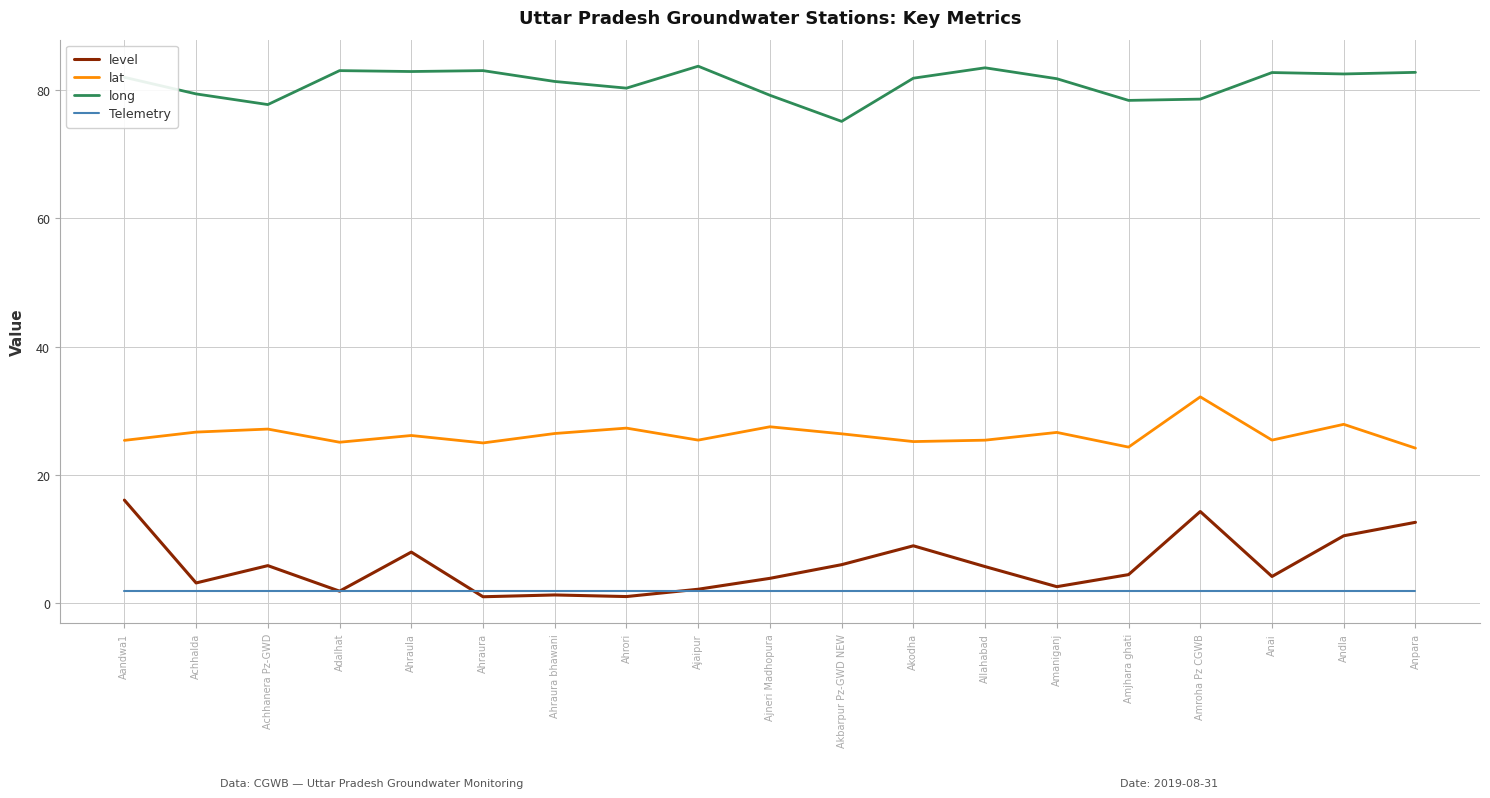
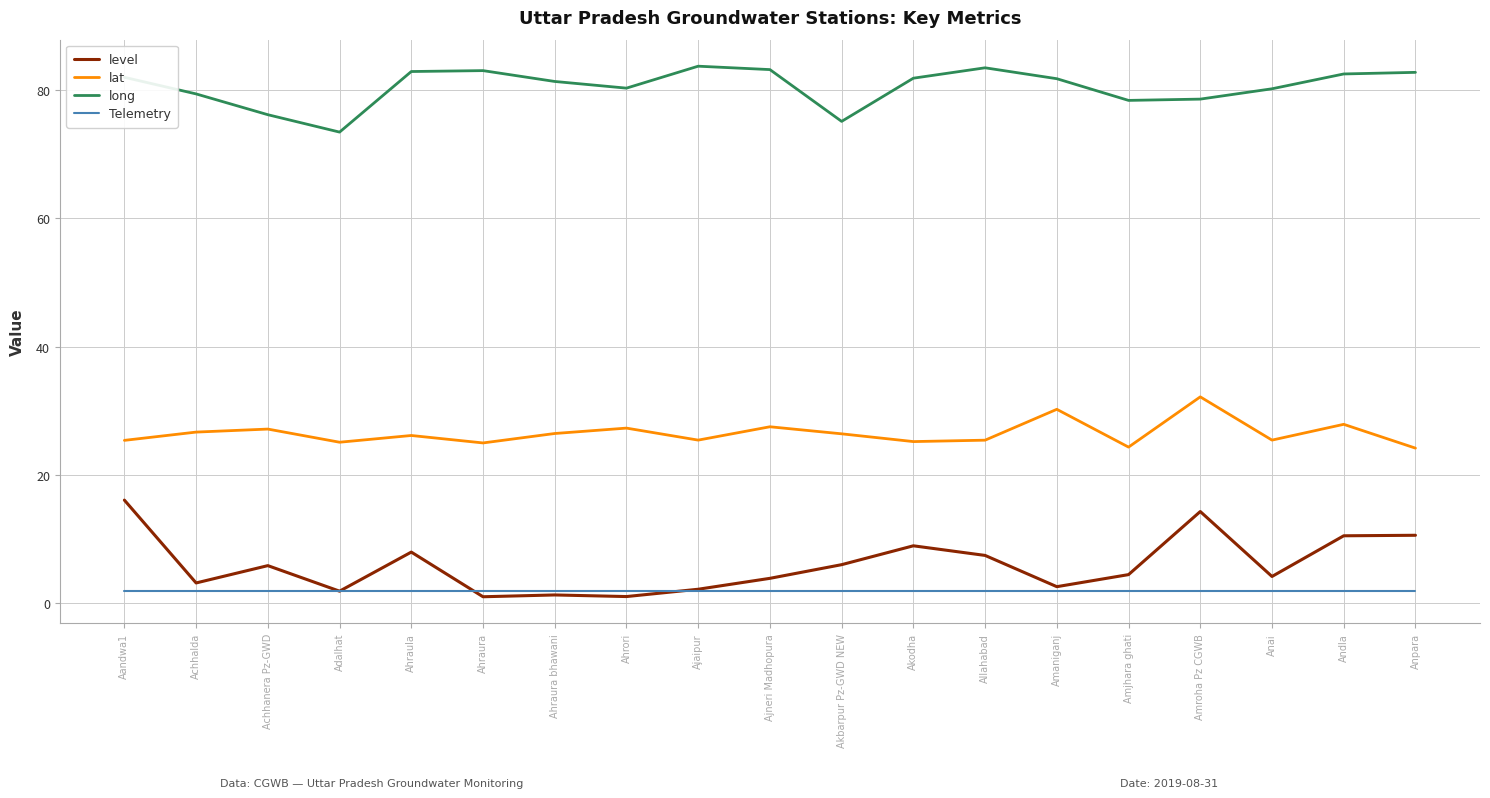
long, Achhanera Pz-GWD: 78 -> 76
long, Adalhat: 83 -> 73
long, Ajneri Madhopura: 79 -> 83
level, Allahabad: 6 -> 7
lat, Amaniganj: 27 -> 30
long, Anai: 83 -> 80
level, Anpara: 13 -> 11
